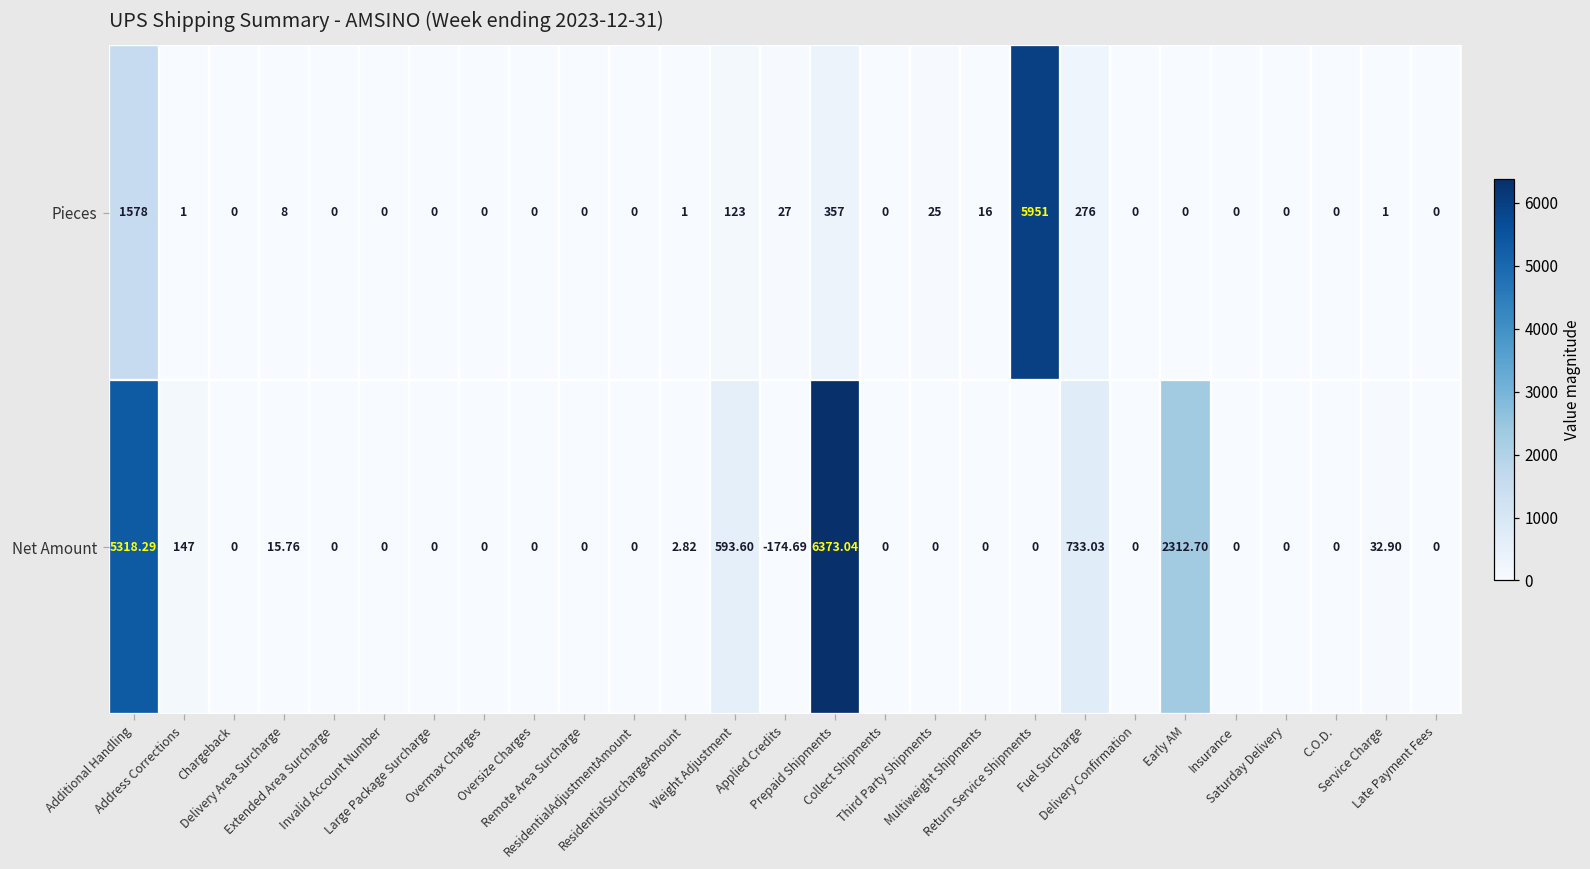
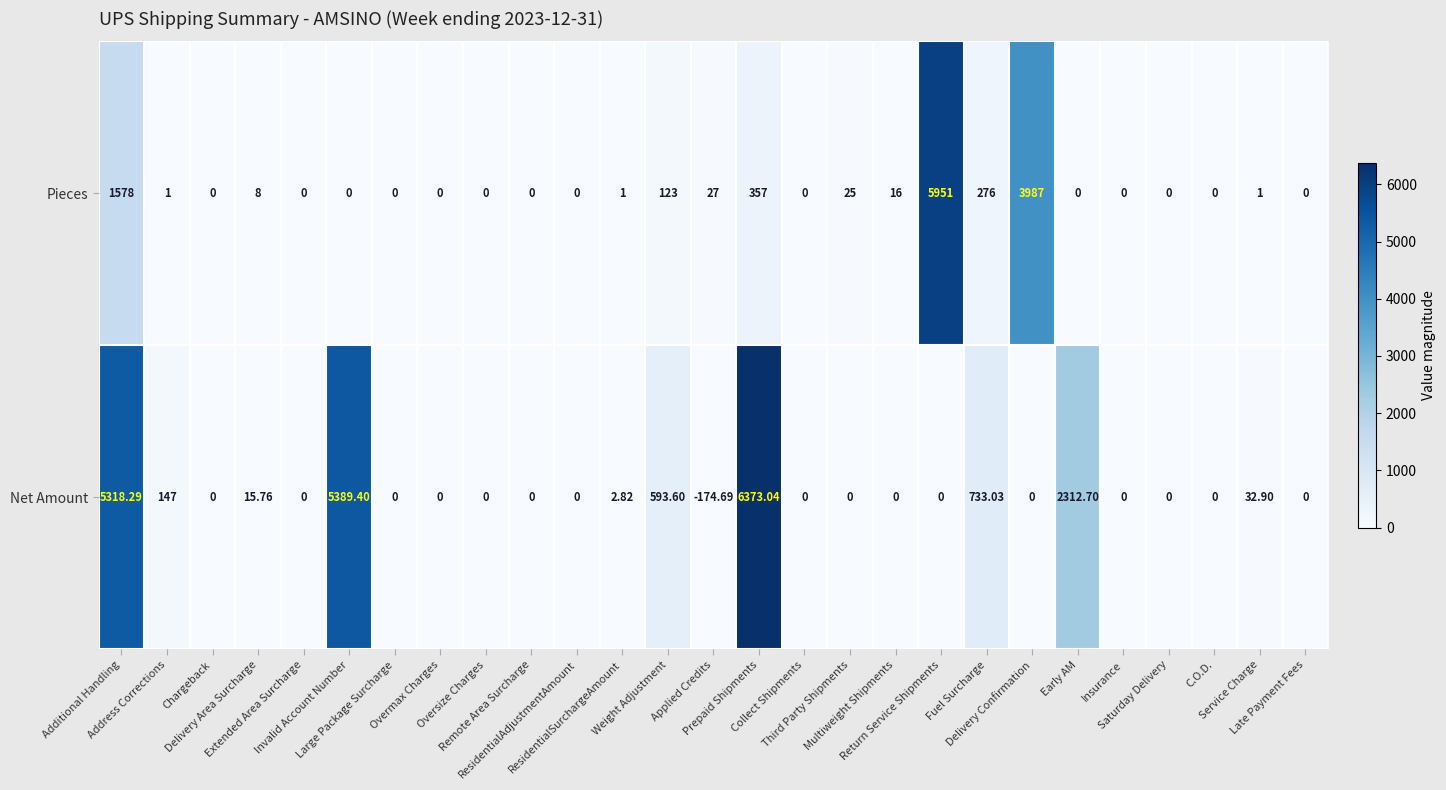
Pieces, Delivery Confirmation: 0 -> 3987
Net Amount, Invalid Account Number: 0 -> 5389.40
